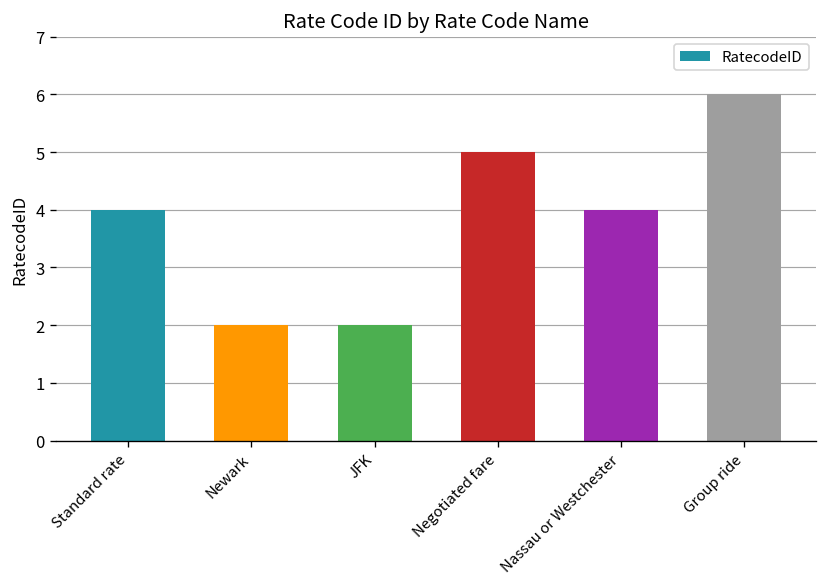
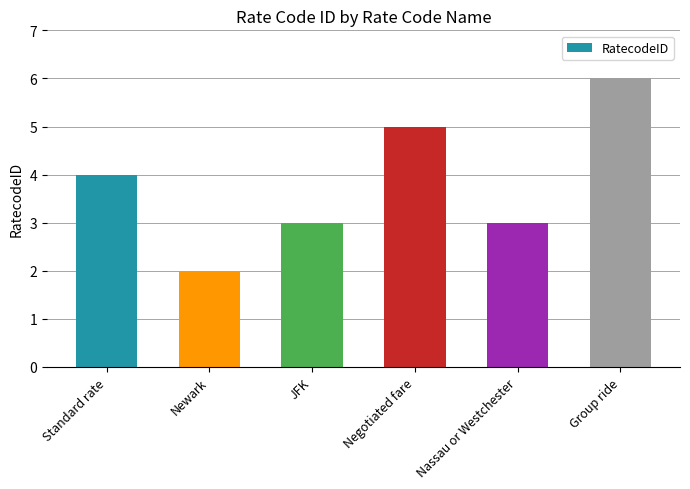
JFK: 2 -> 3
Nassau or Westchester: 4 -> 3
